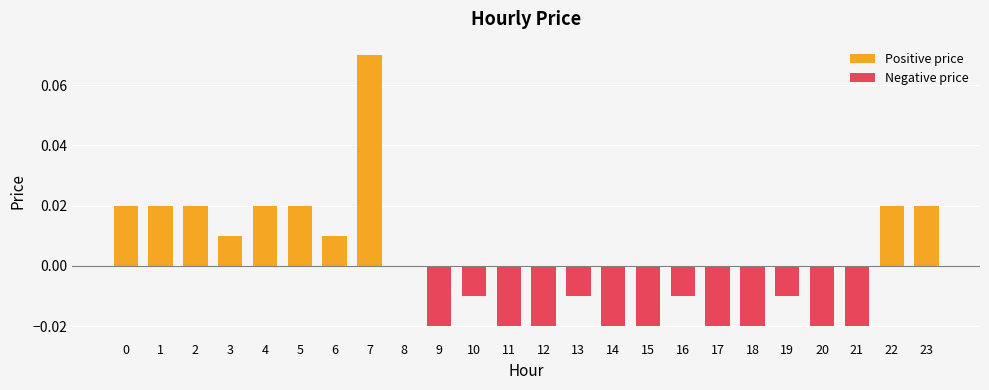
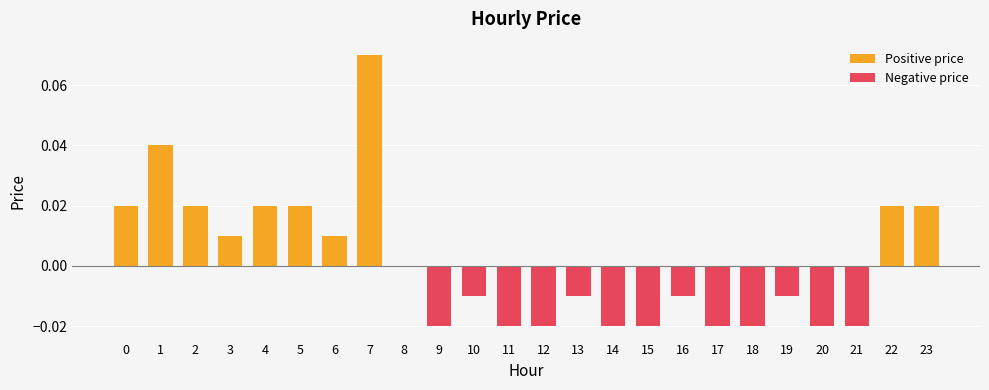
Positive price, 1: 0.02 -> 0.04
